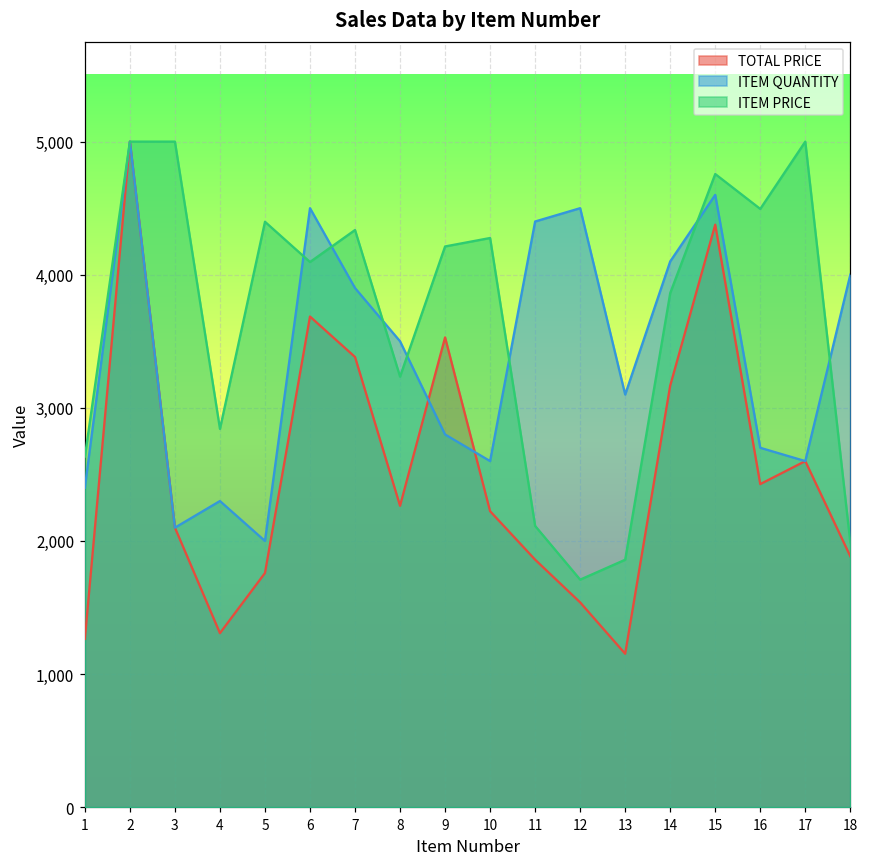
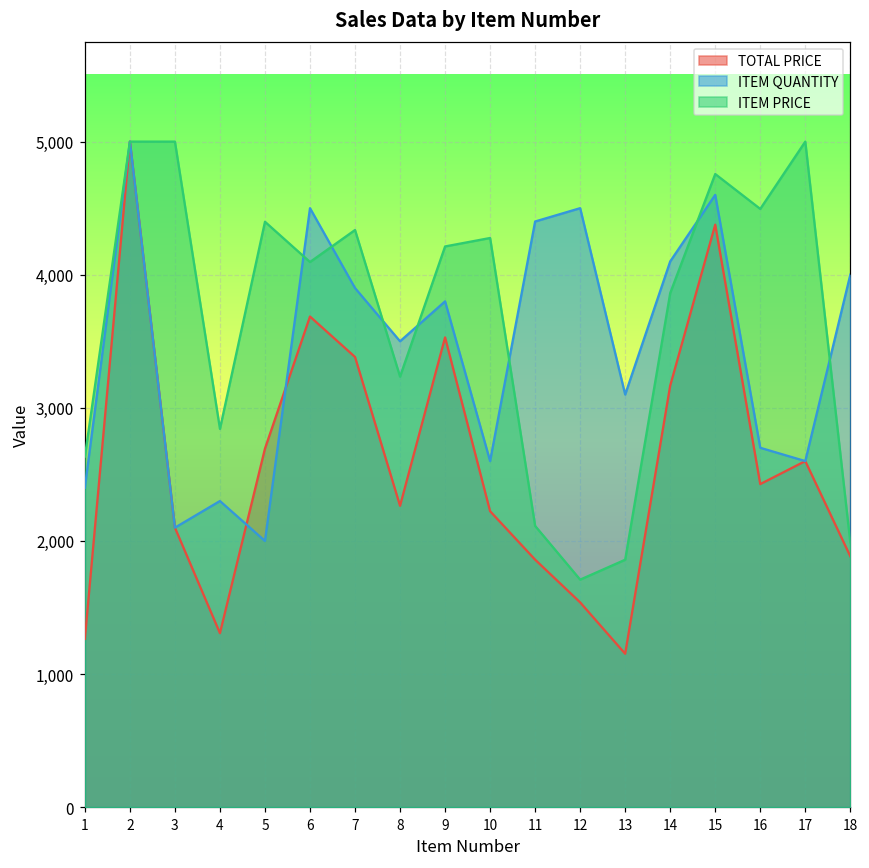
TOTAL PRICE, 5: 1,760 -> 2,690
ITEM QUANTITY, 9: 2,800 -> 3,800
